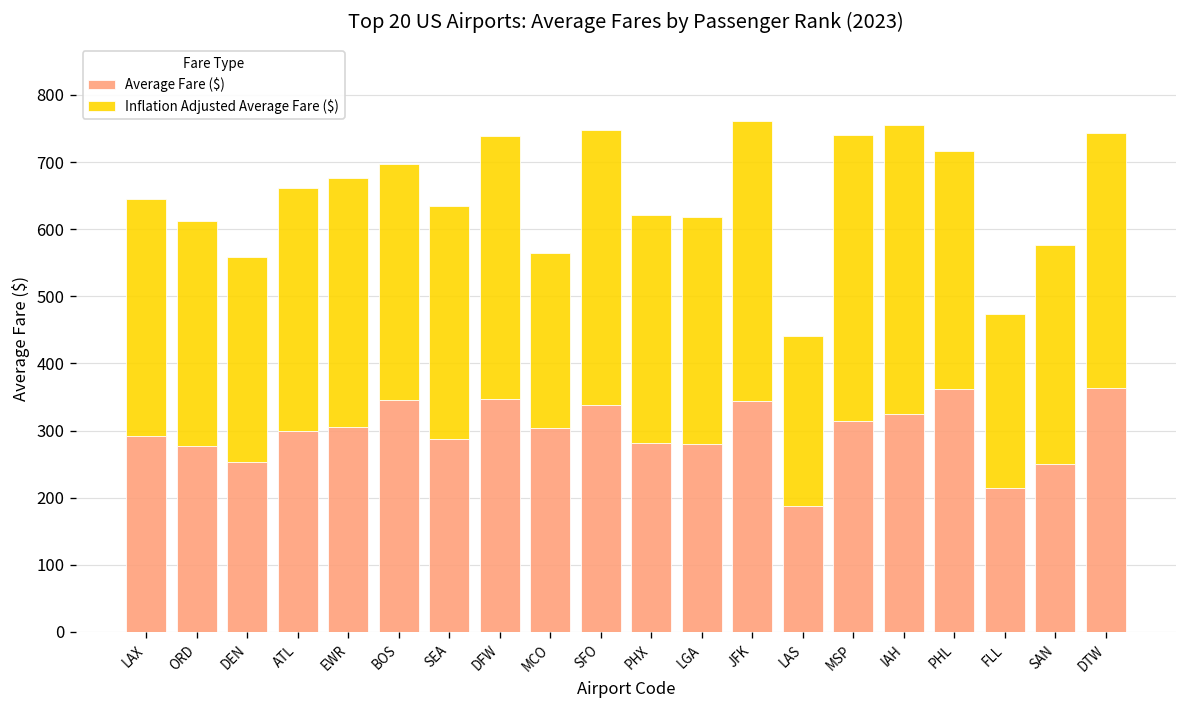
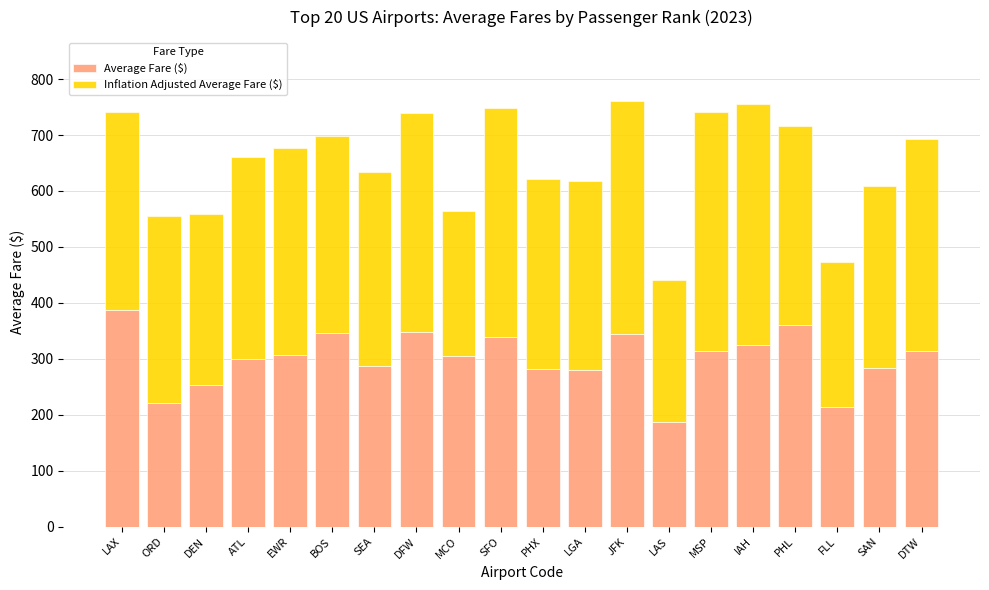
Average Fare ($), LAX: 290 -> 390
Average Fare ($), ORD: 280 -> 220
Average Fare ($), SAN: 250 -> 280
Average Fare ($), DTW: 360 -> 310
